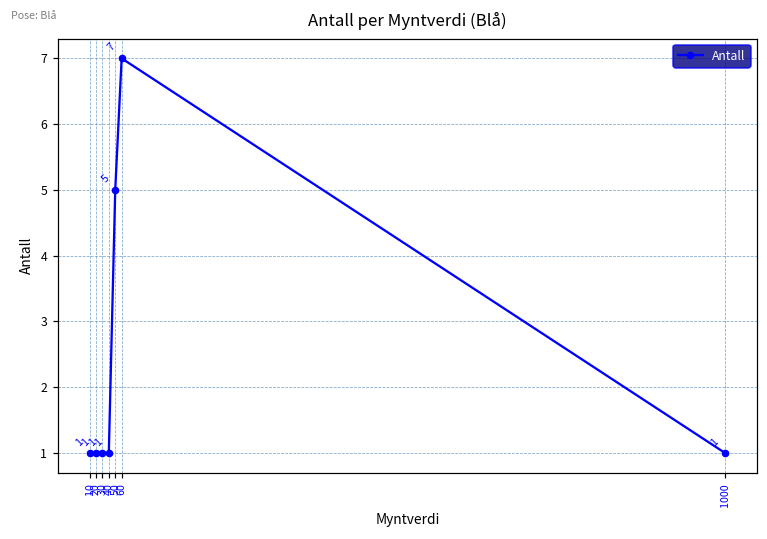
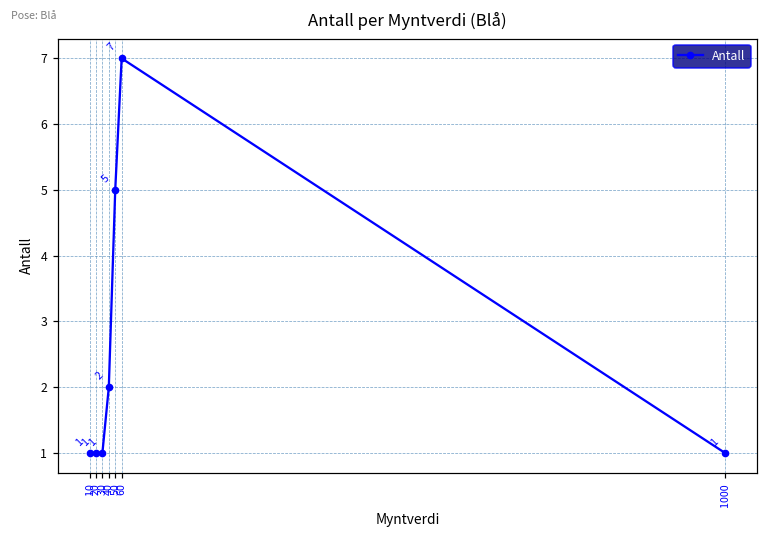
40: 1 -> 2
